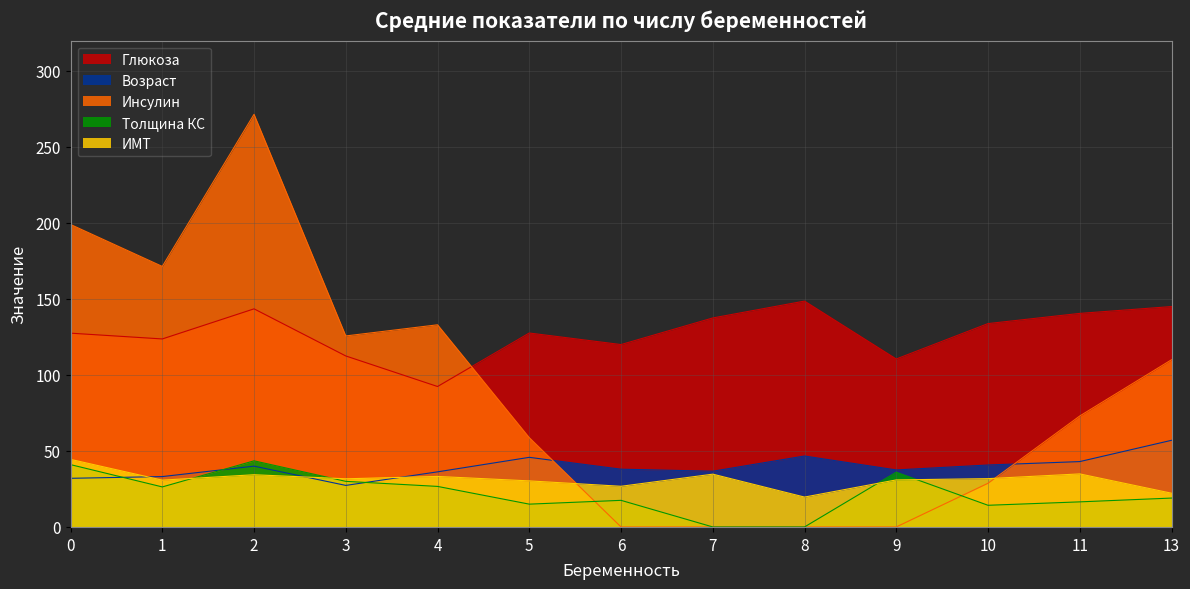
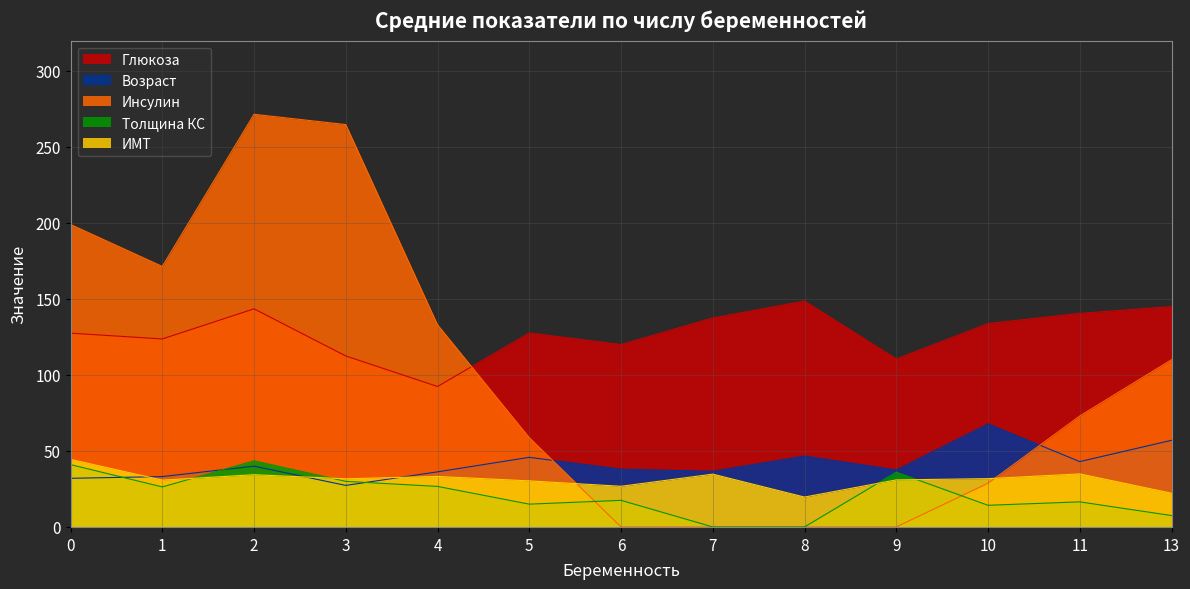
Инсулин, 3: 126 -> 265
Возраст, 10: 41 -> 68
Толщина КС, 13: 19 -> 8
